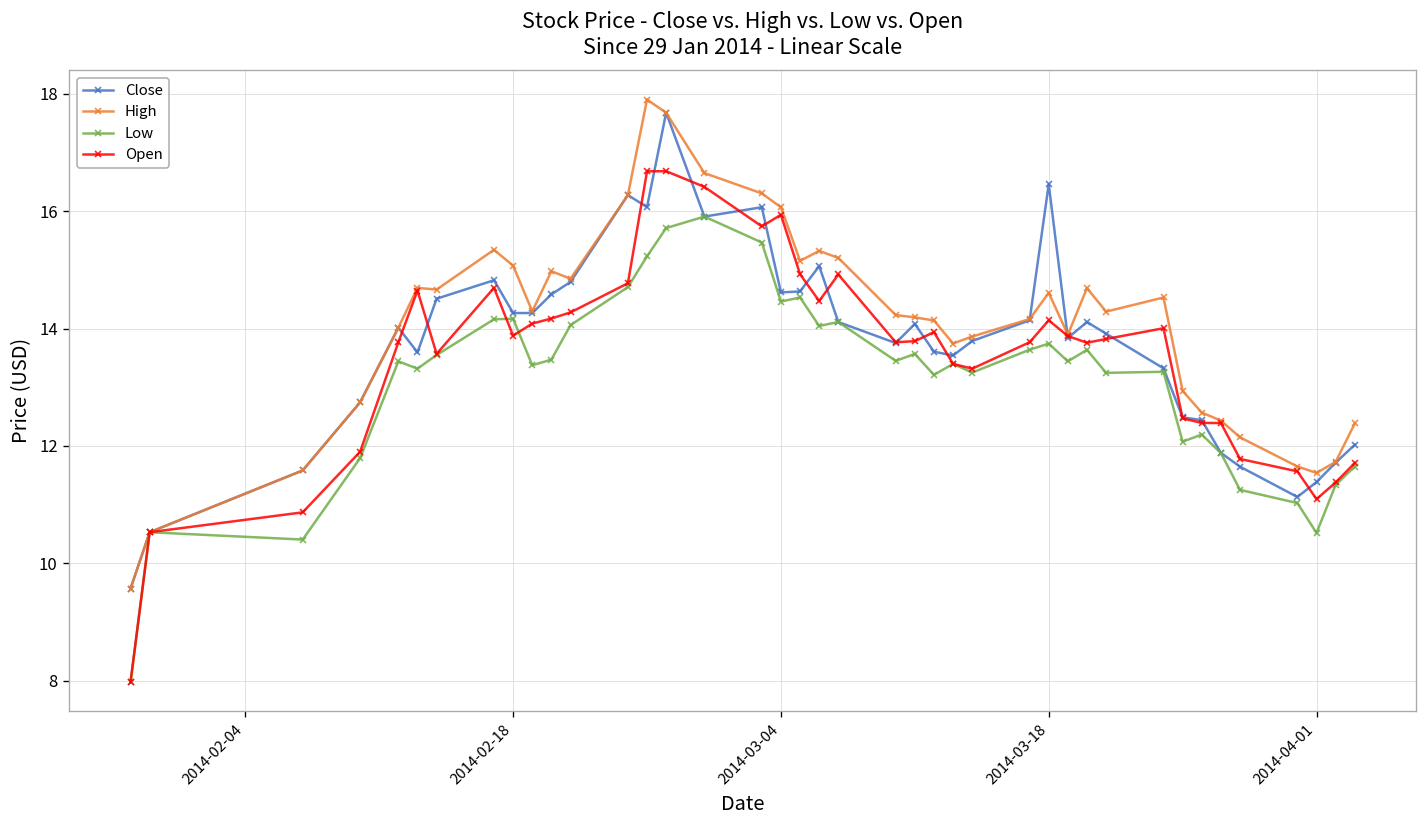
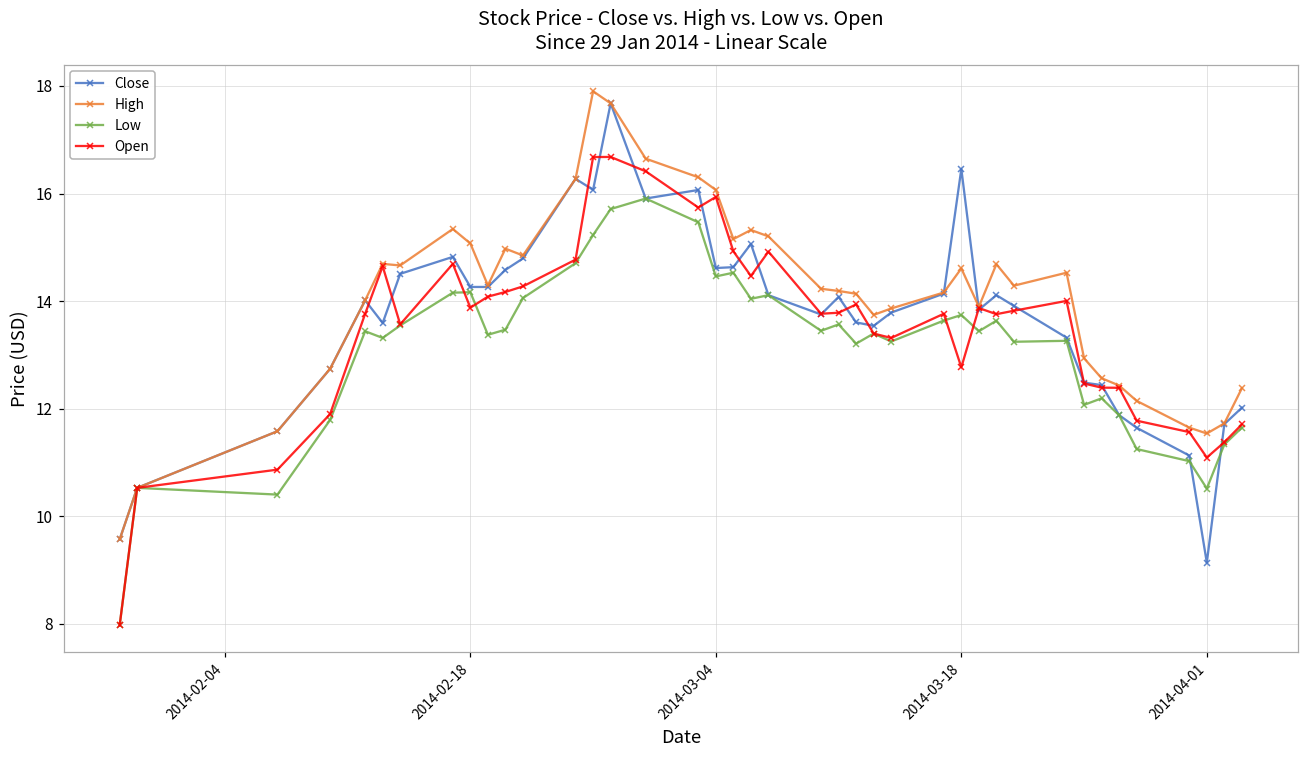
Open, 2014-03-18: 14.1 -> 12.8
Close, 2014-04-01: 11.4 -> 9.1
